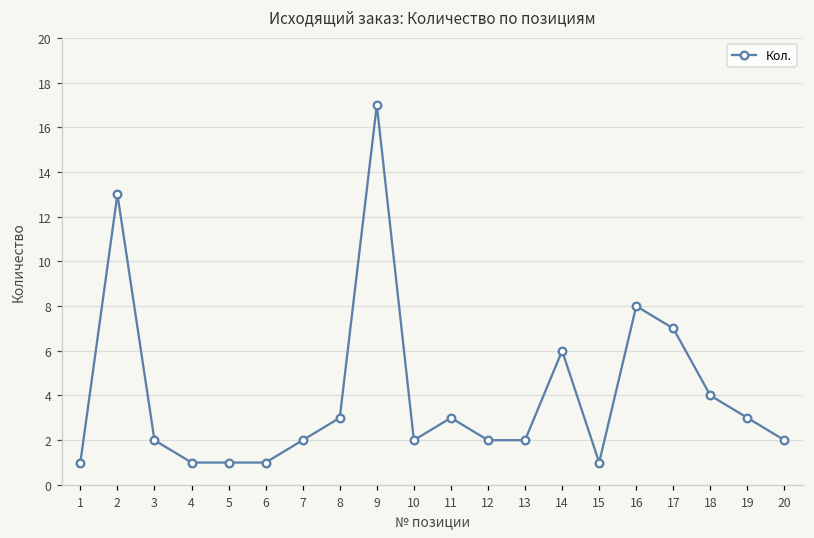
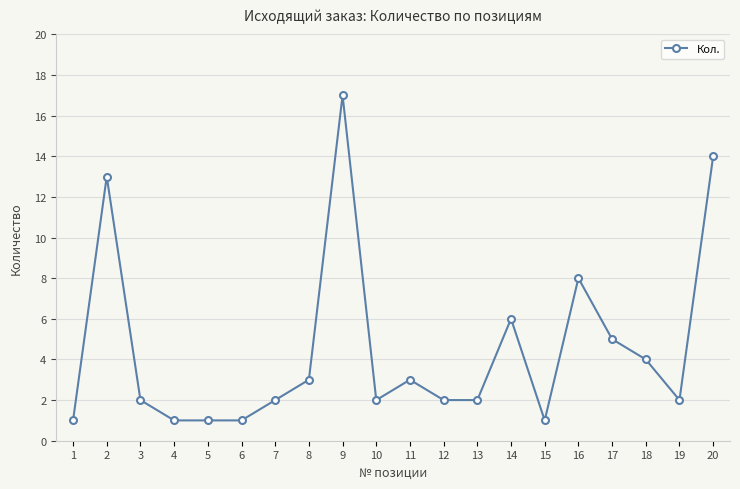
17: 7 -> 5
19: 3 -> 2
20: 2 -> 14
